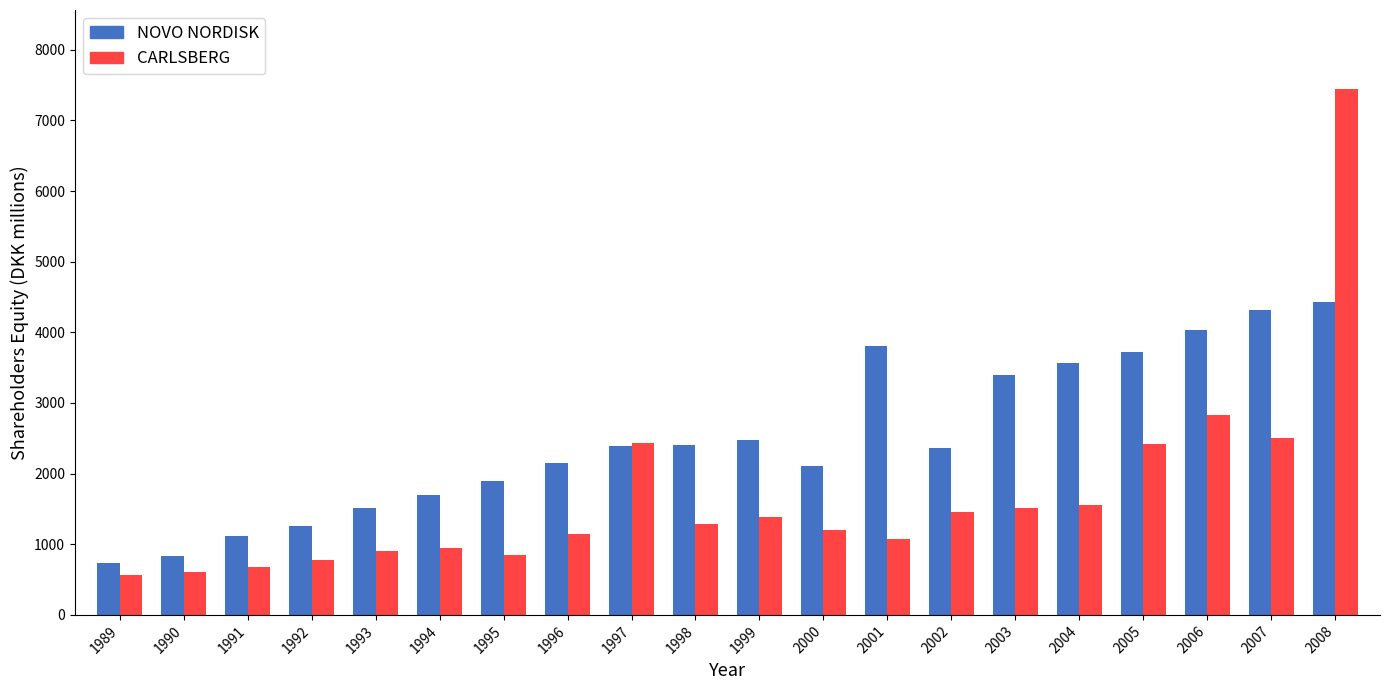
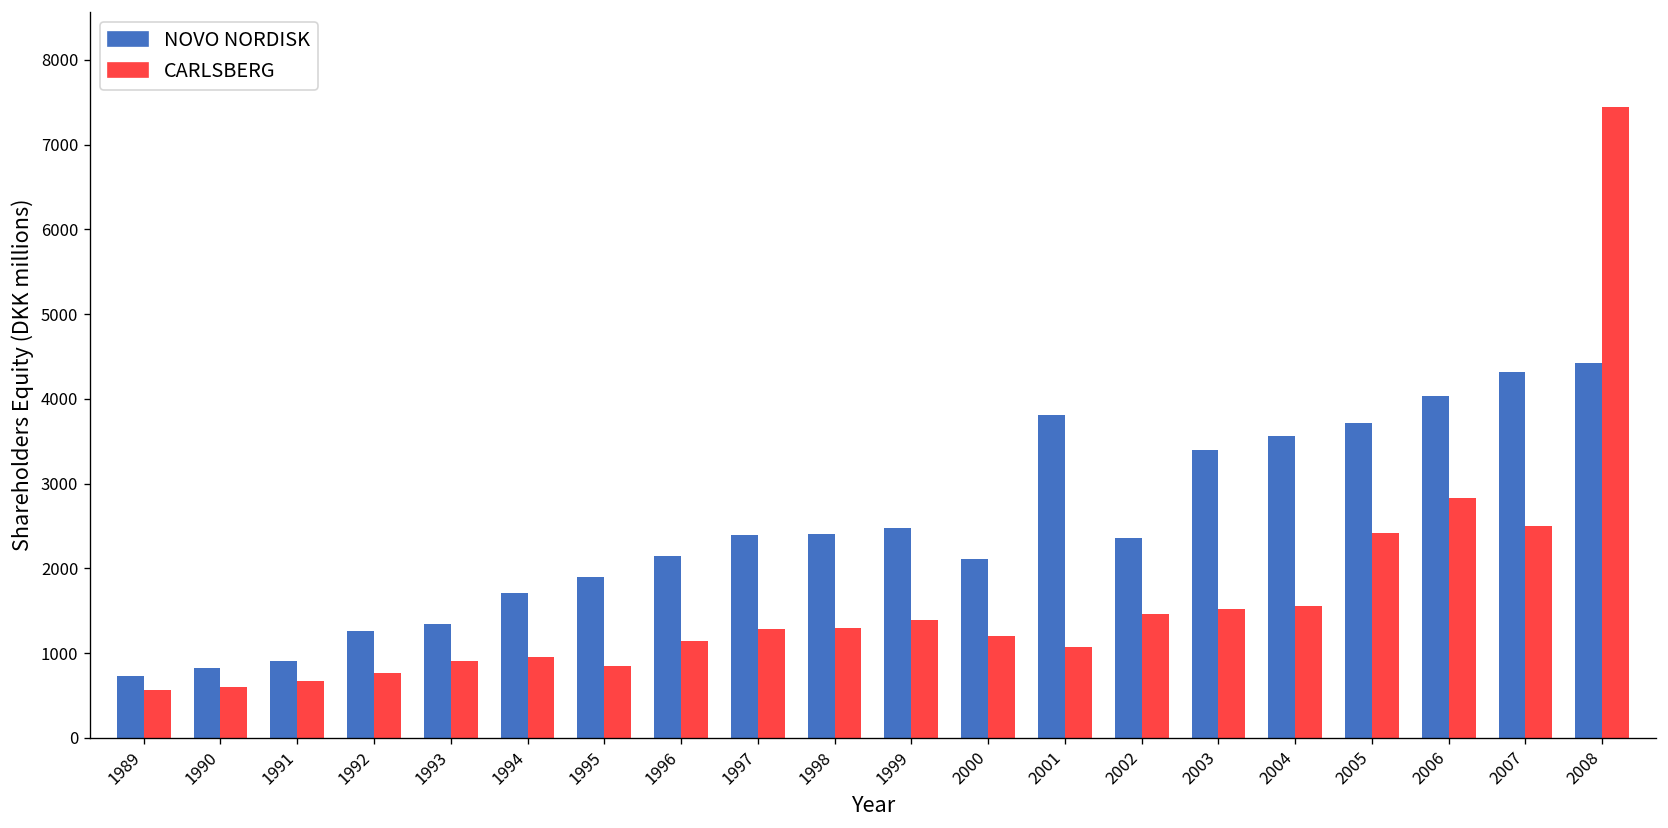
NOVO NORDISK, 1991: 1100 -> 900
NOVO NORDISK, 1993: 1500 -> 1300
CARLSBERG, 1997: 2400 -> 1300
